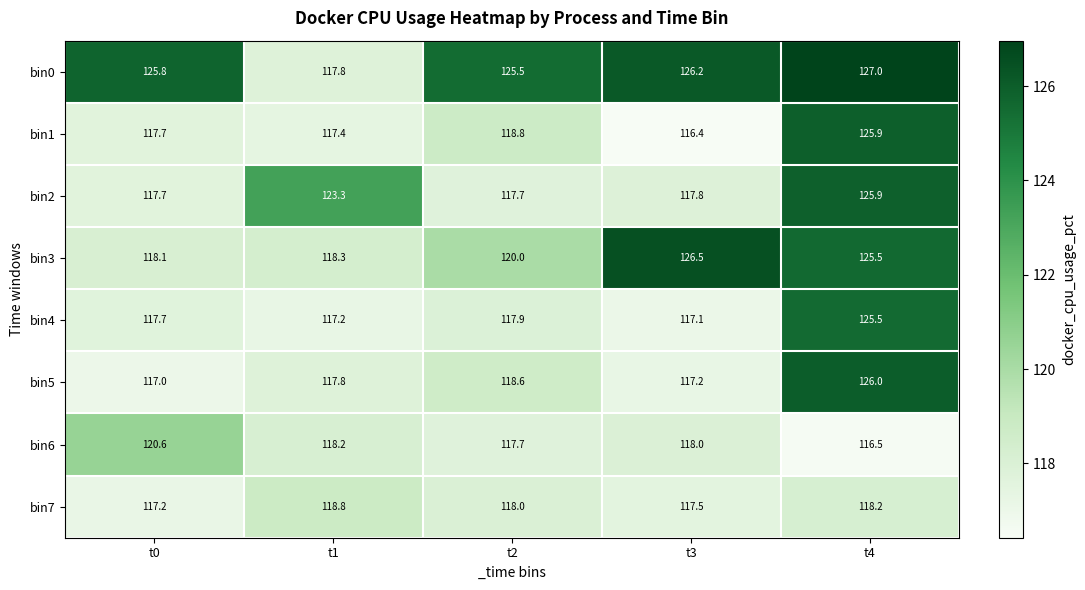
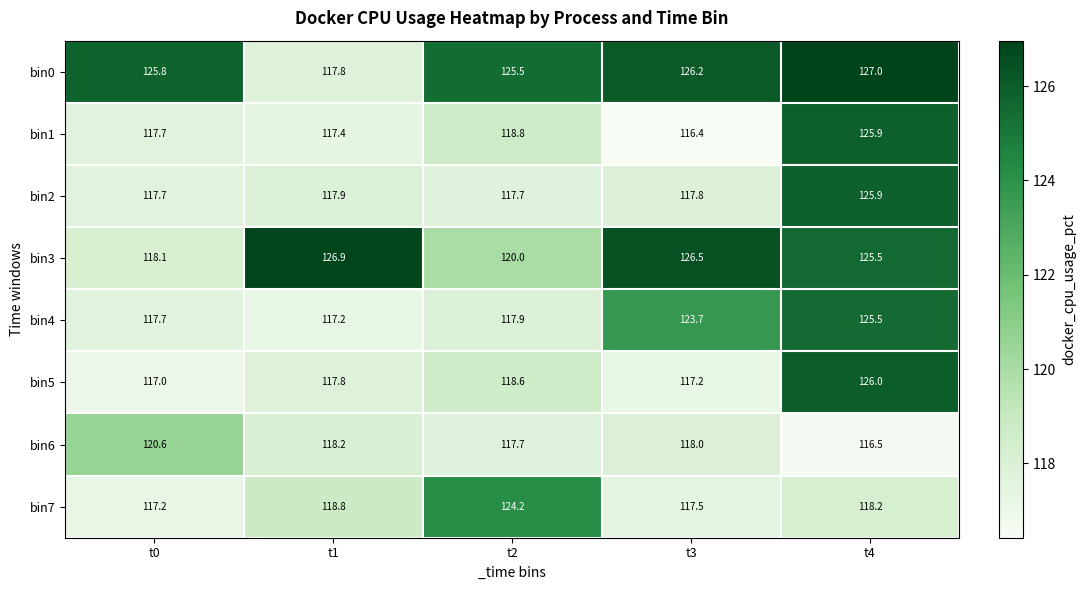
bin2, t1: 123.3 -> 117.9
bin3, t1: 118.3 -> 126.9
bin4, t3: 117.1 -> 123.7
bin7, t2: 118.0 -> 124.2
